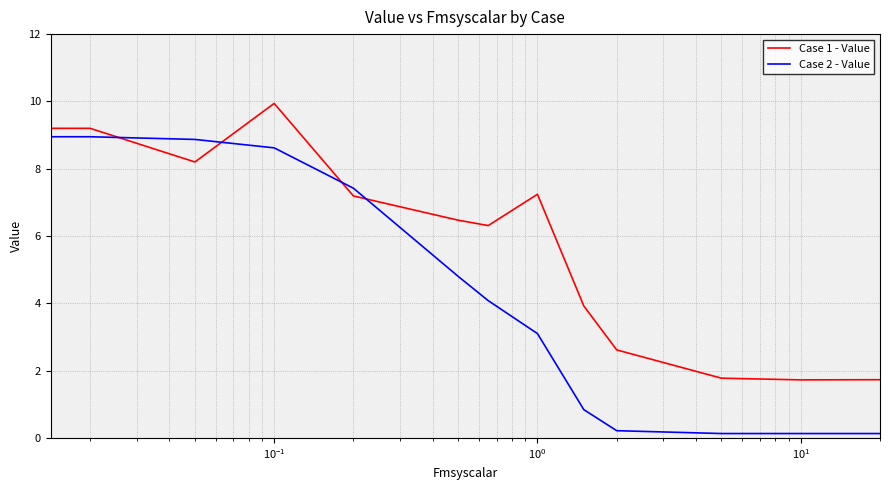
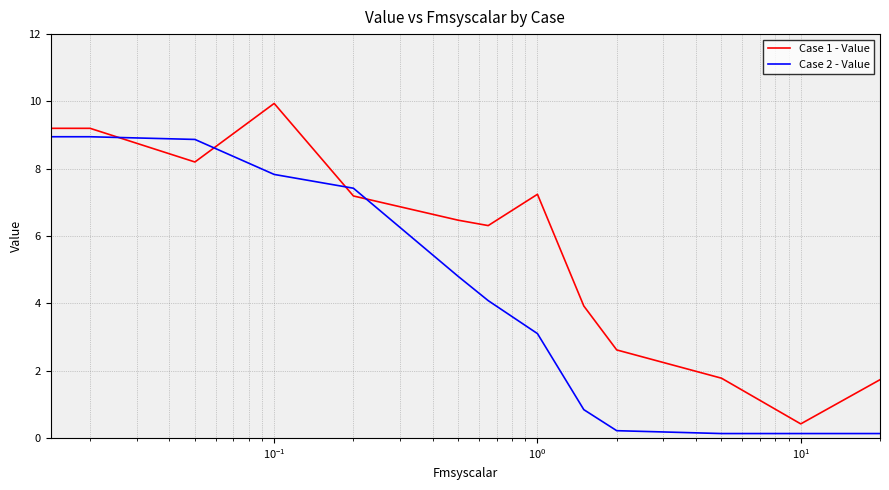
Case 2 - Value, 10^-1: 8.6 -> 7.8
Case 1 - Value, 10^1: 1.7 -> 0.4
